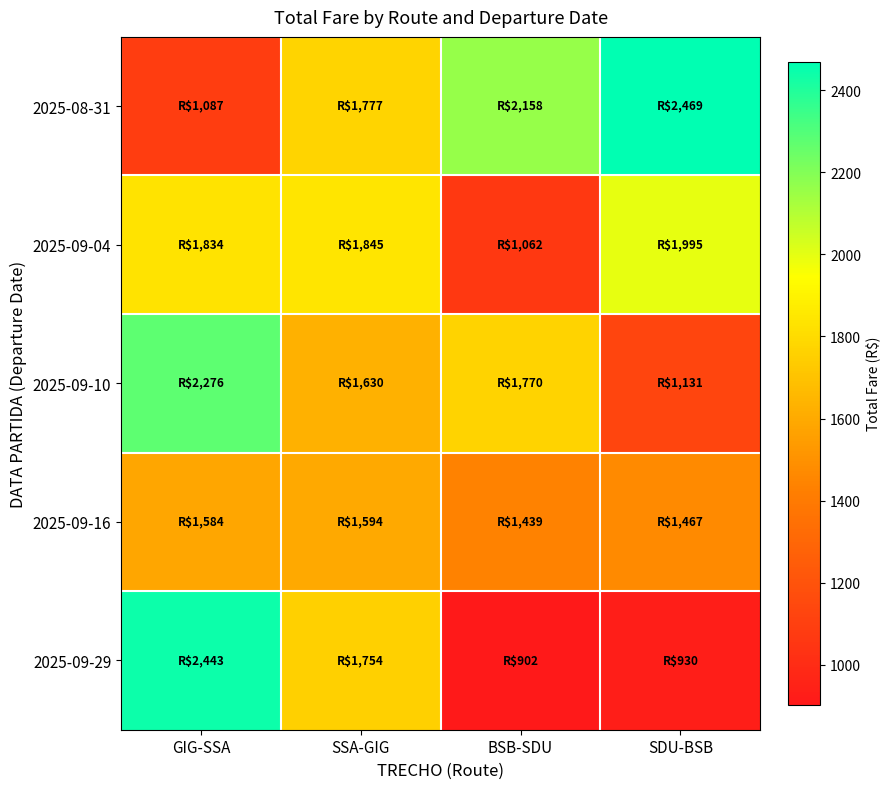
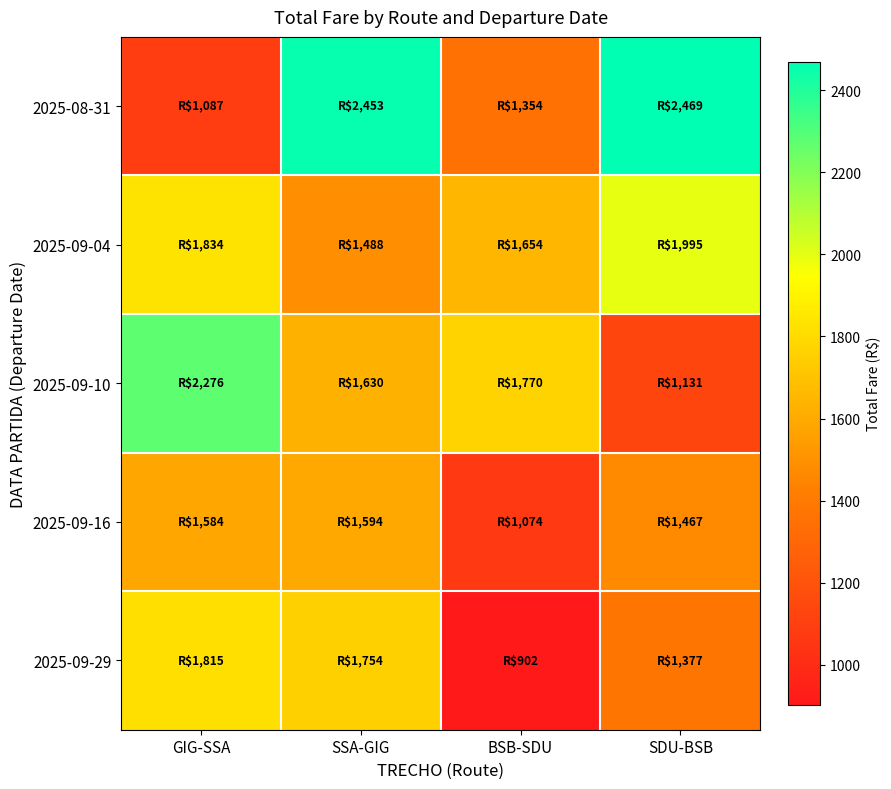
2025-08-31, SSA-GIG: $1,777 -> $2,453
2025-08-31, BSB-SDU: $2,158 -> $1,354
2025-09-04, SSA-GIG: $1,845 -> $1,488
2025-09-04, BSB-SDU: $1,062 -> $1,654
2025-09-16, BSB-SDU: $1,439 -> $1,074
2025-09-29, GIG-SSA: $2,443 -> $1,815
2025-09-29, SDU-BSB: $930 -> $1,377
